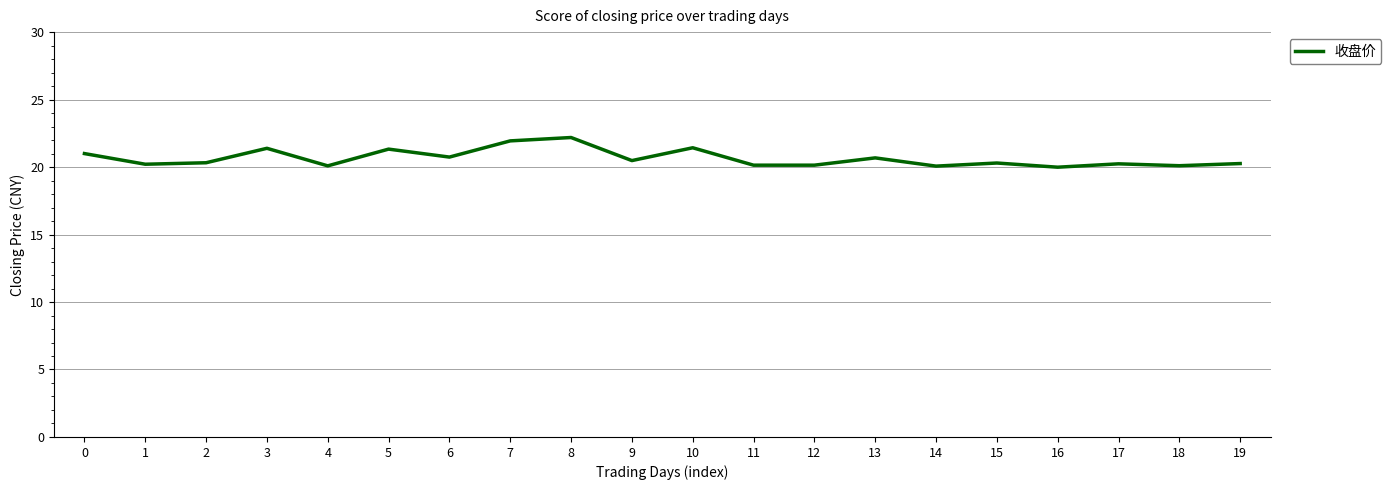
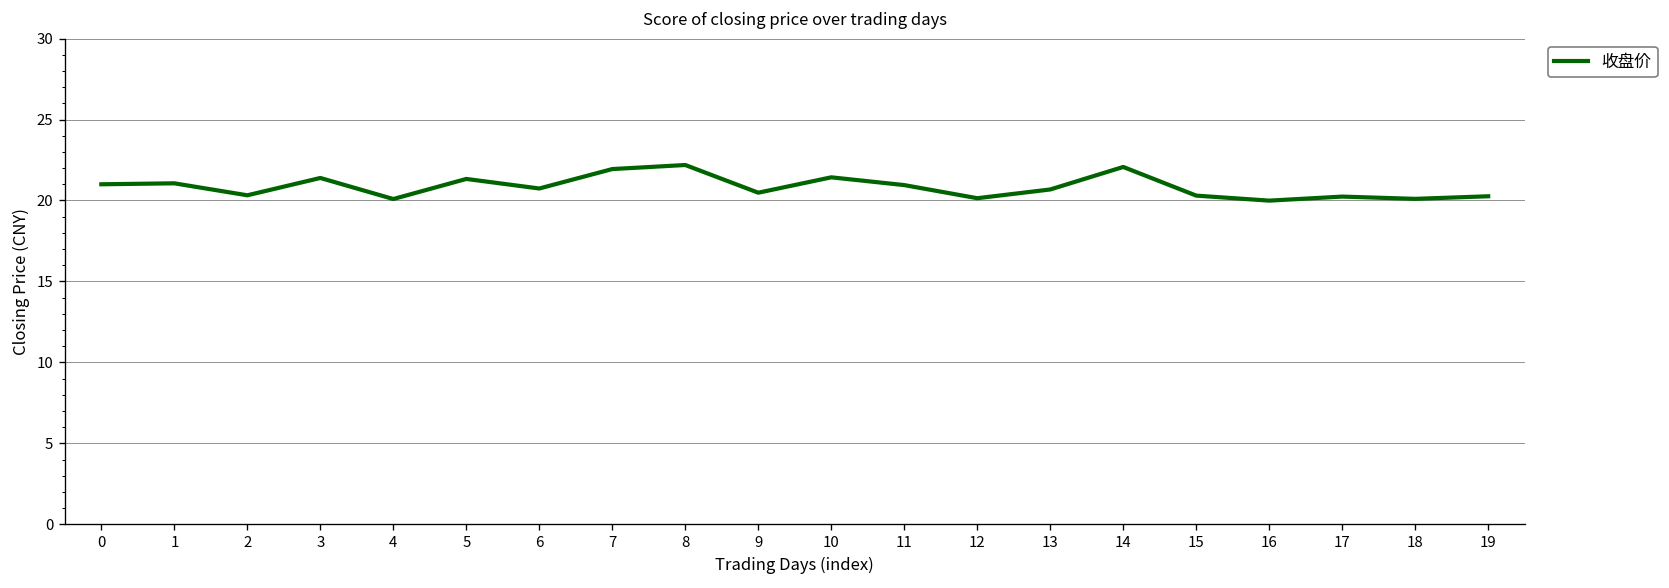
1: 20.2 -> 21.1
11: 20.1 -> 21.0
14: 20.1 -> 22.1
